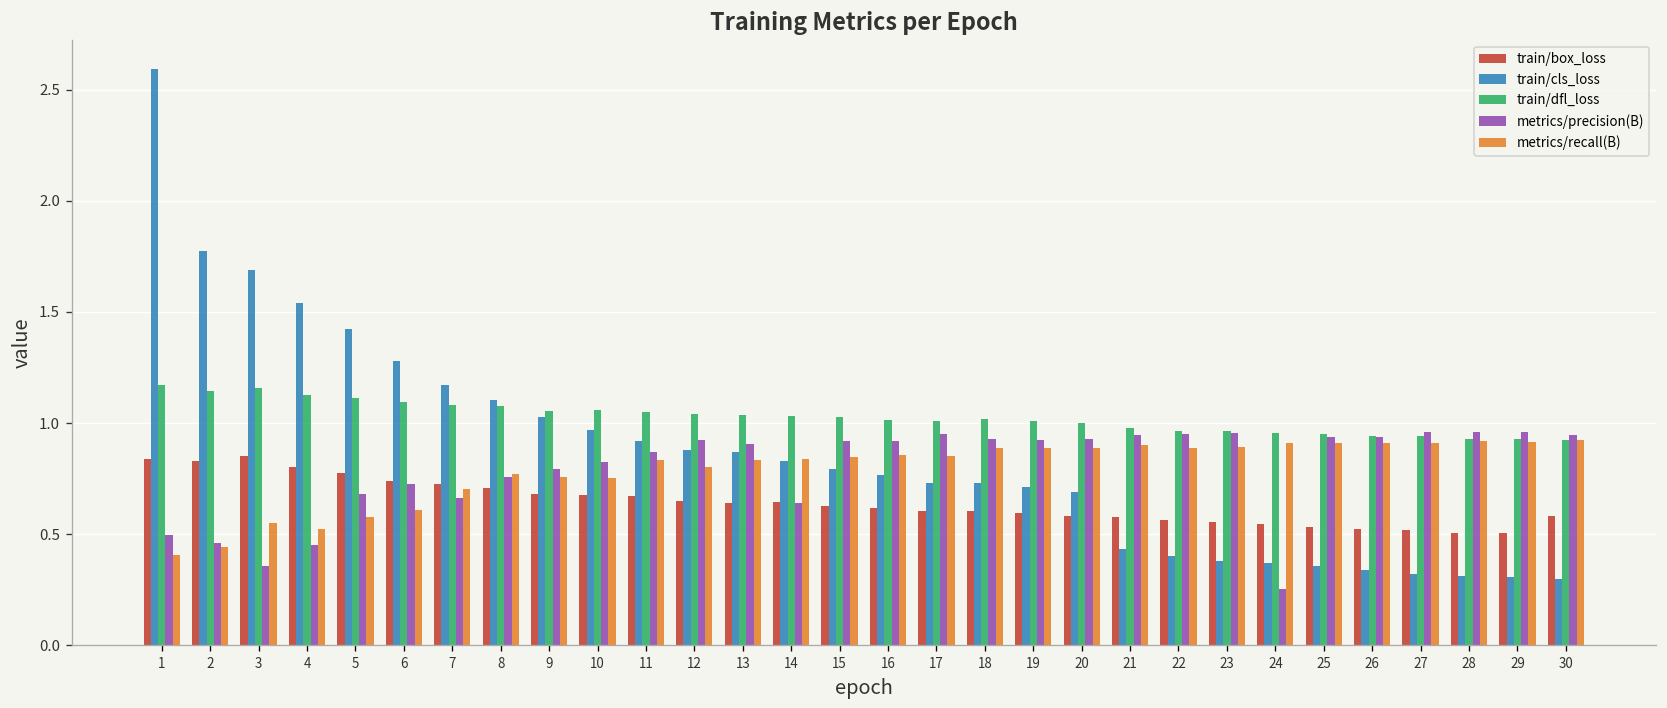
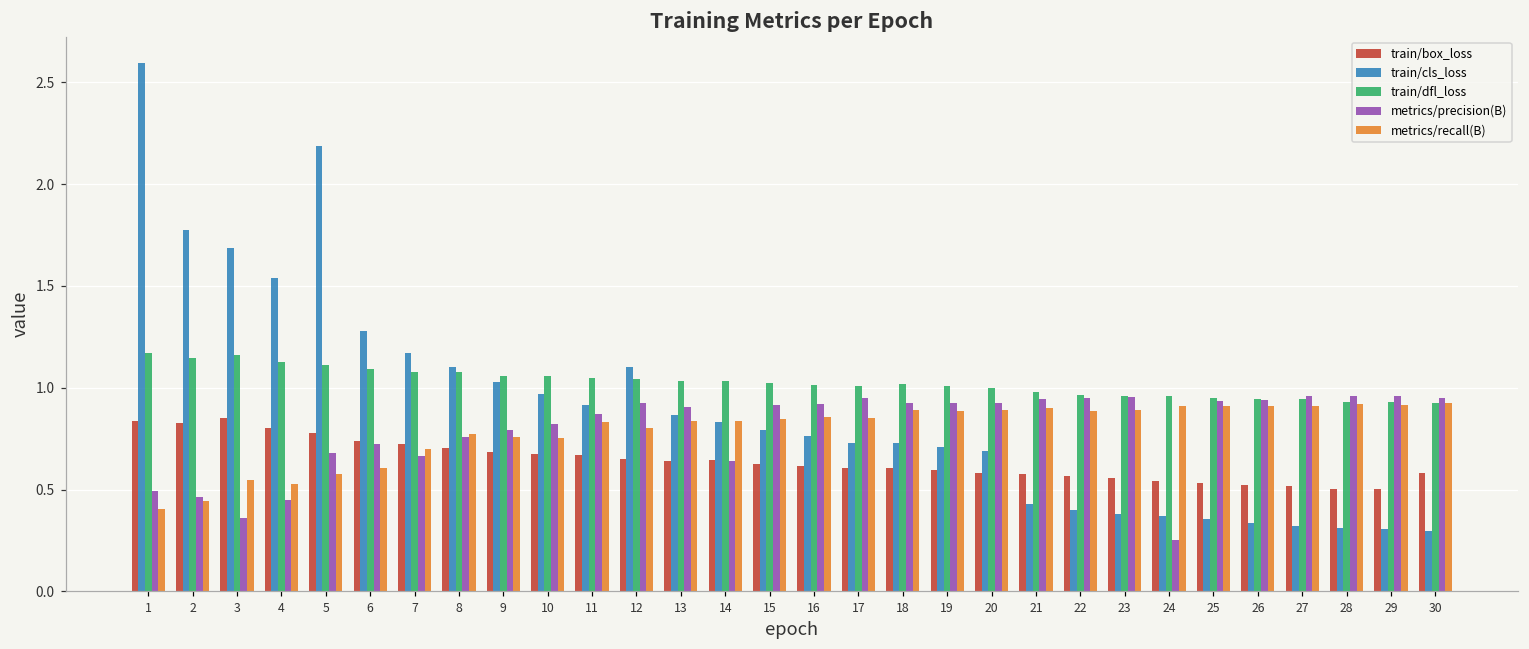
train/cls_loss, 5: 1.42 -> 2.18
train/cls_loss, 12: 0.88 -> 1.10
